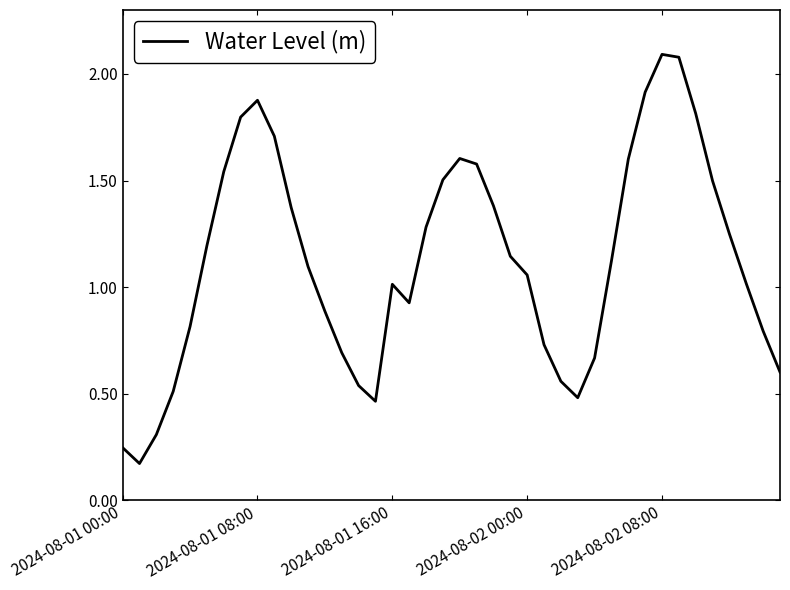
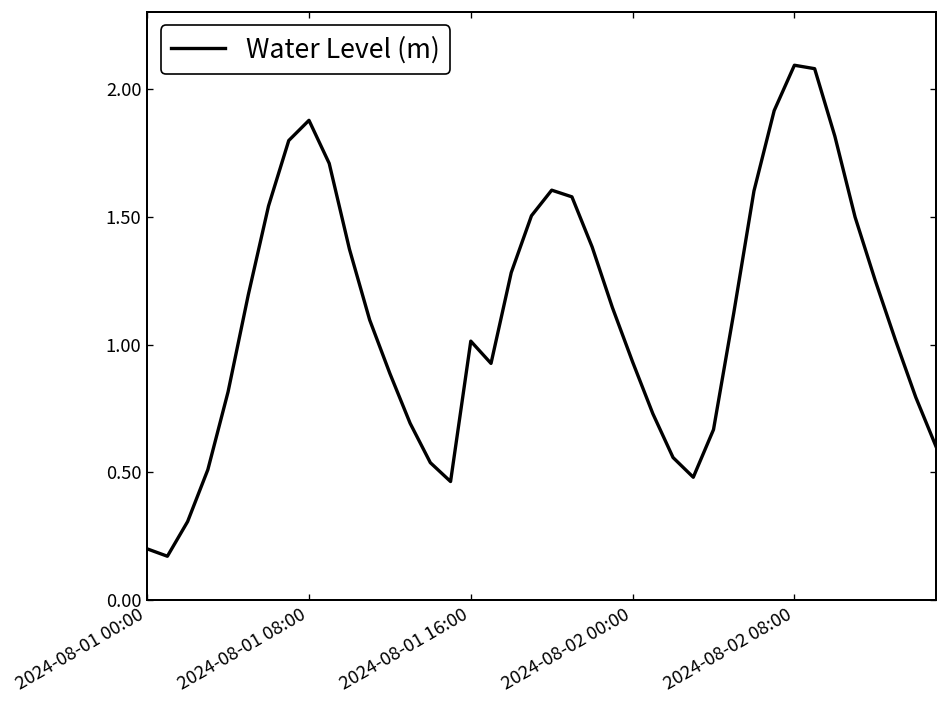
2024-08-01 00:00: 0.25 -> 0.20
2024-08-02 00:00: 1.06 -> 0.93
